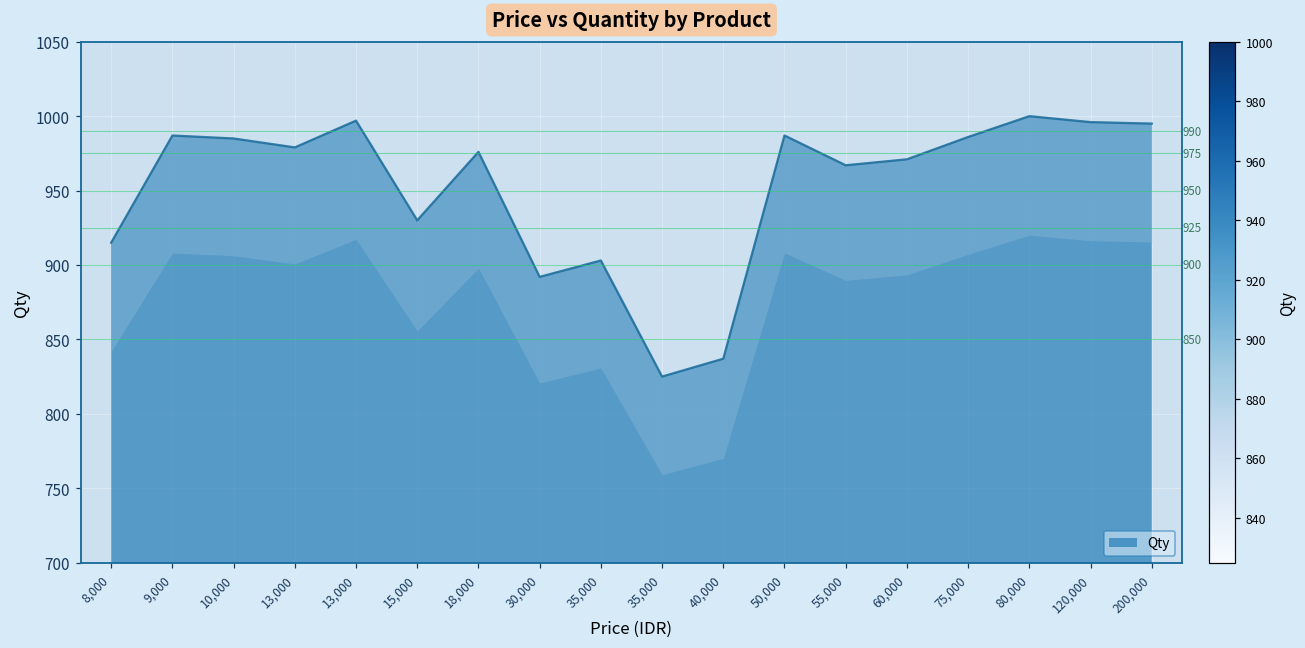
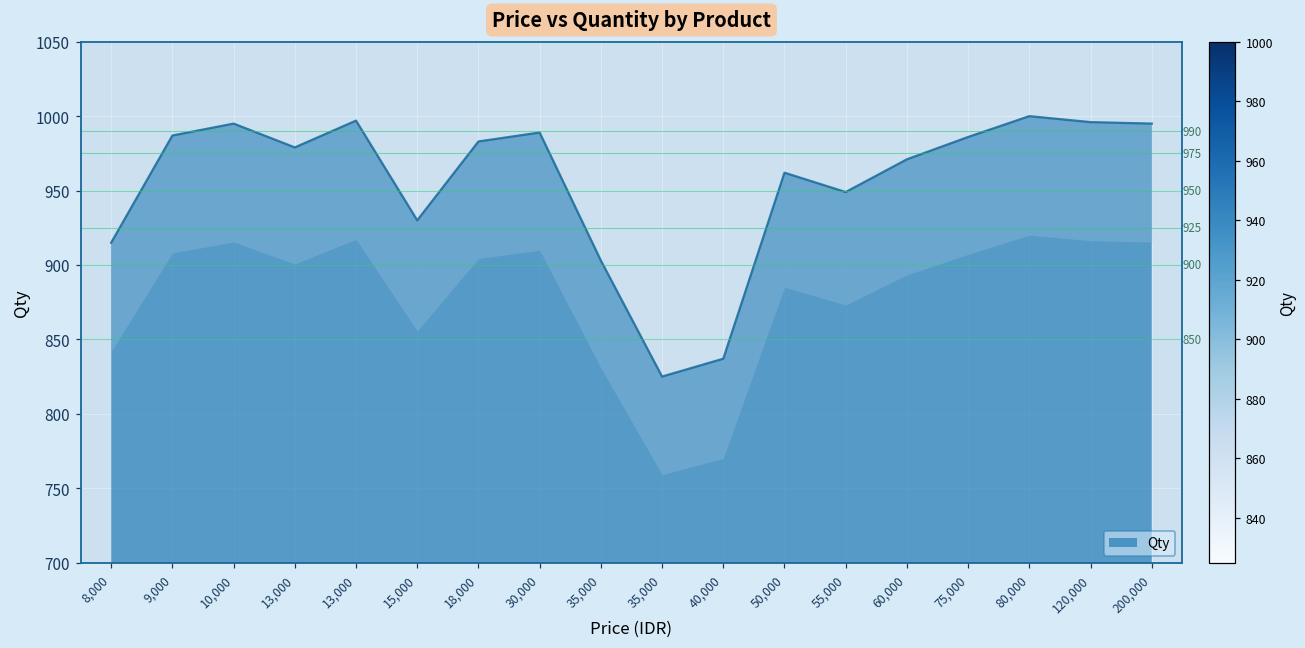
10,000: 985 -> 995
18,000: 976 -> 983
30,000: 892 -> 989
50,000: 987 -> 962
55,000: 967 -> 949
